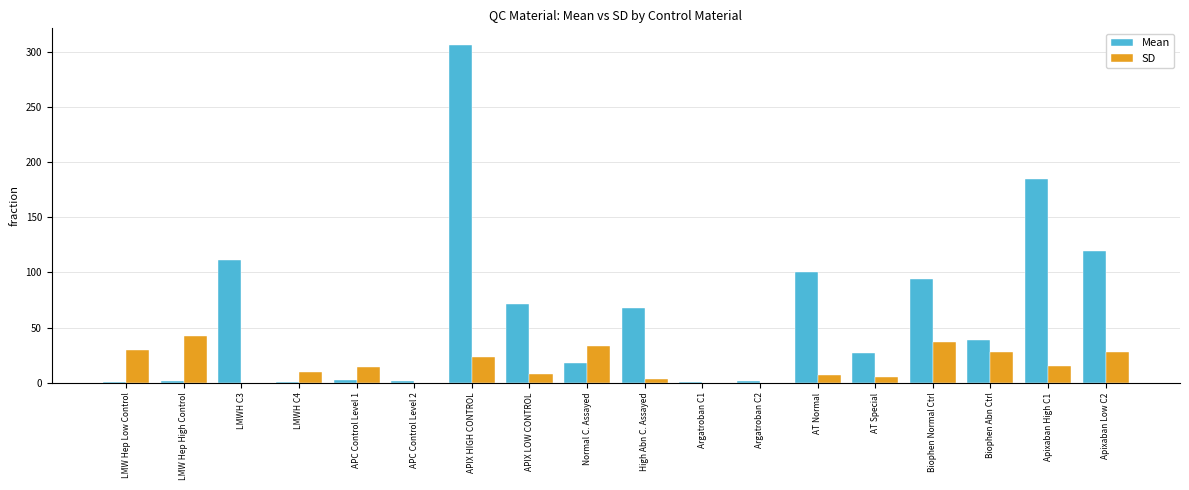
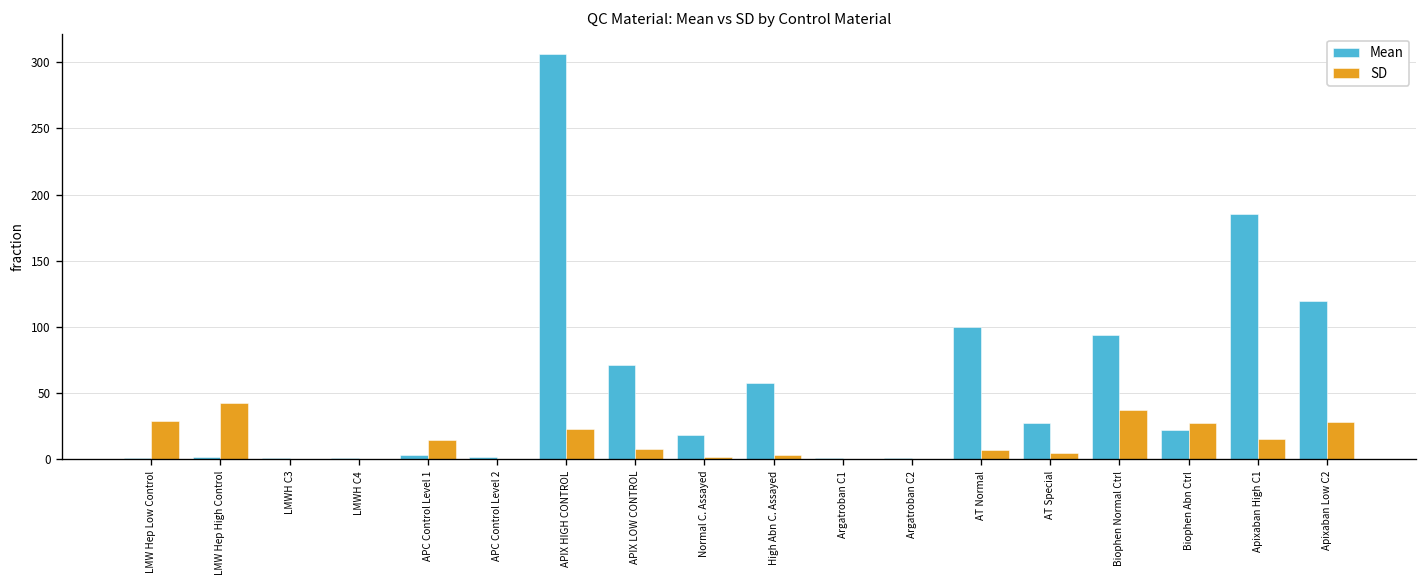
Mean, LMWH C3: 111 -> 1
SD, LMWH C4: 9 -> 0
SD, Normal C. Assayed: 33 -> 2
Mean, High Abn C. Assayed: 68 -> 57
Mean, Biophen Abn Ctrl: 39 -> 22
